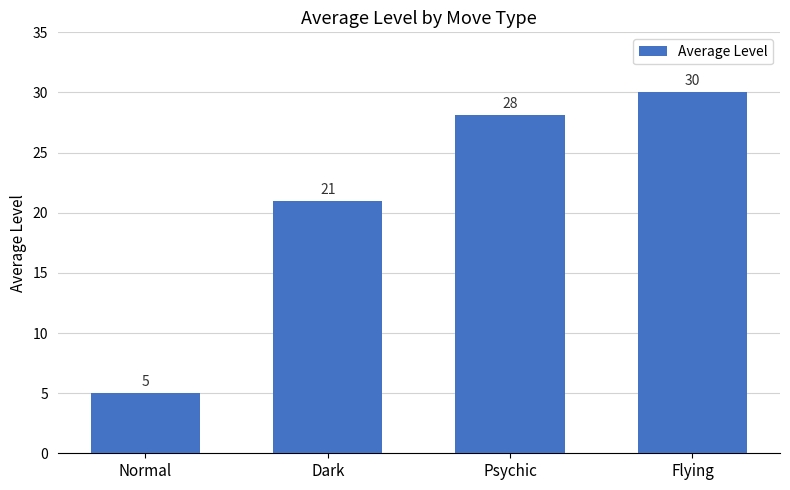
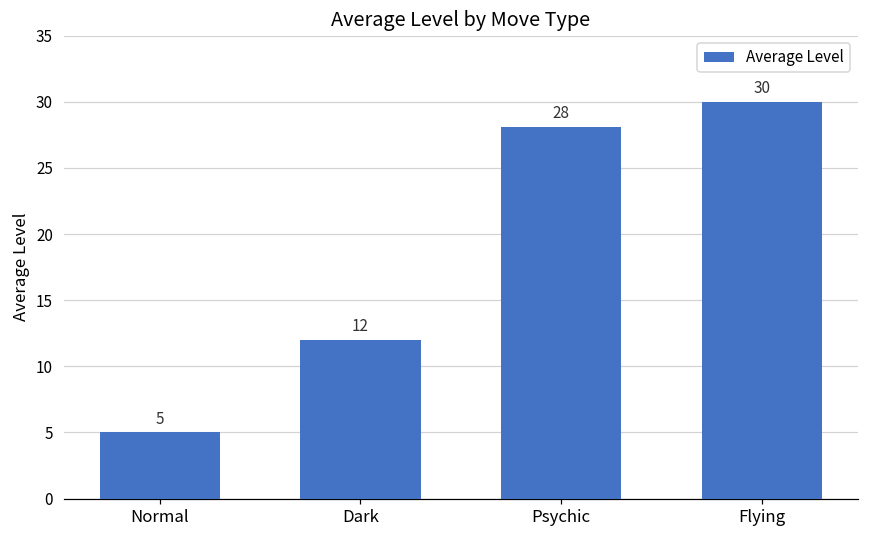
Dark: 21 -> 12
